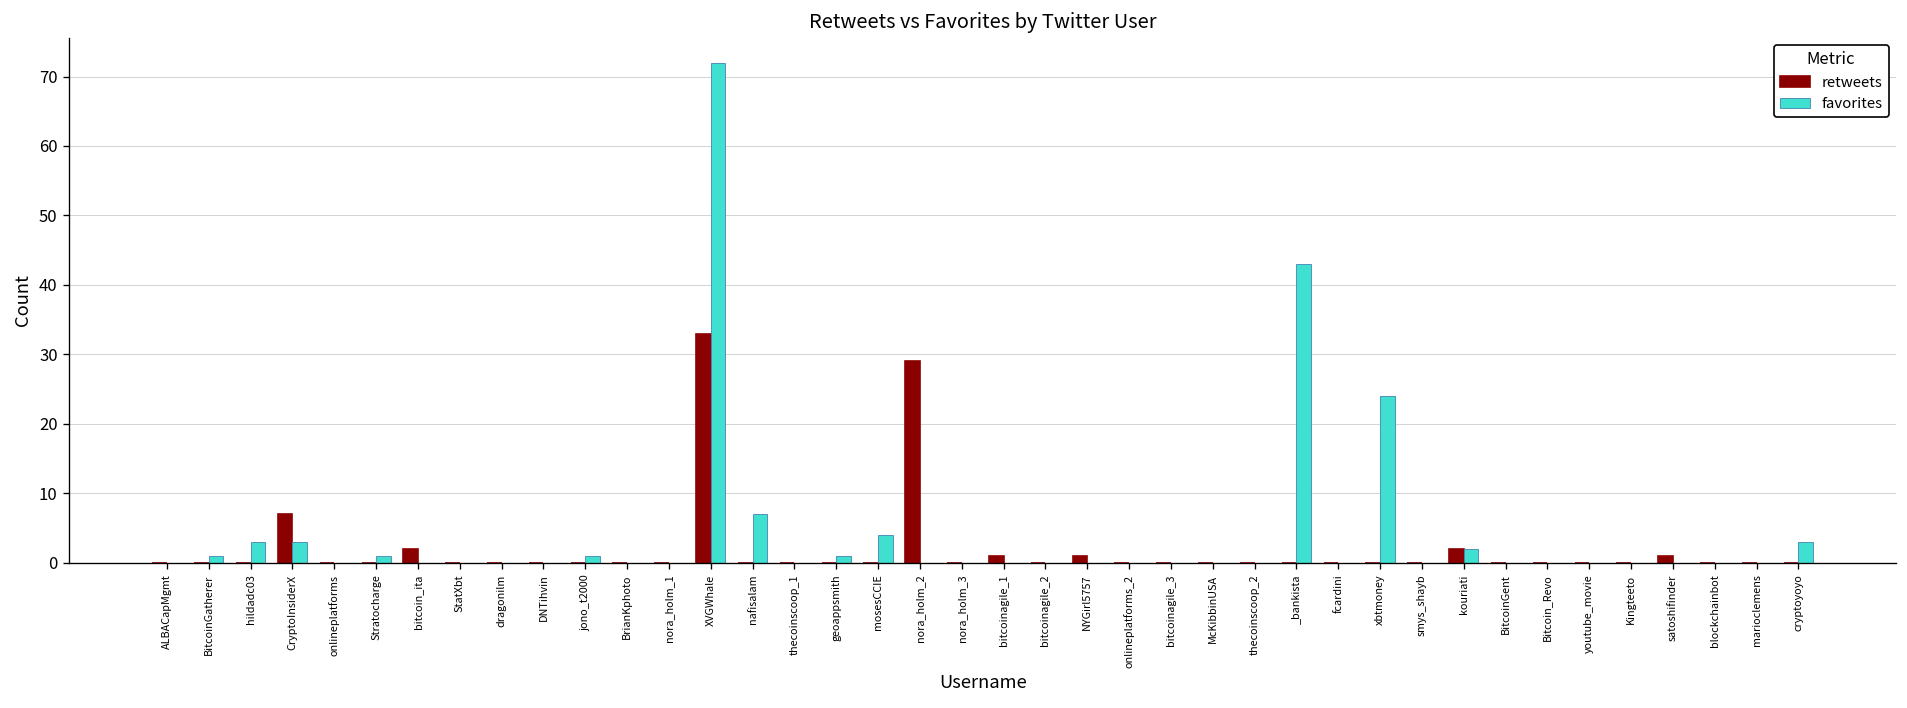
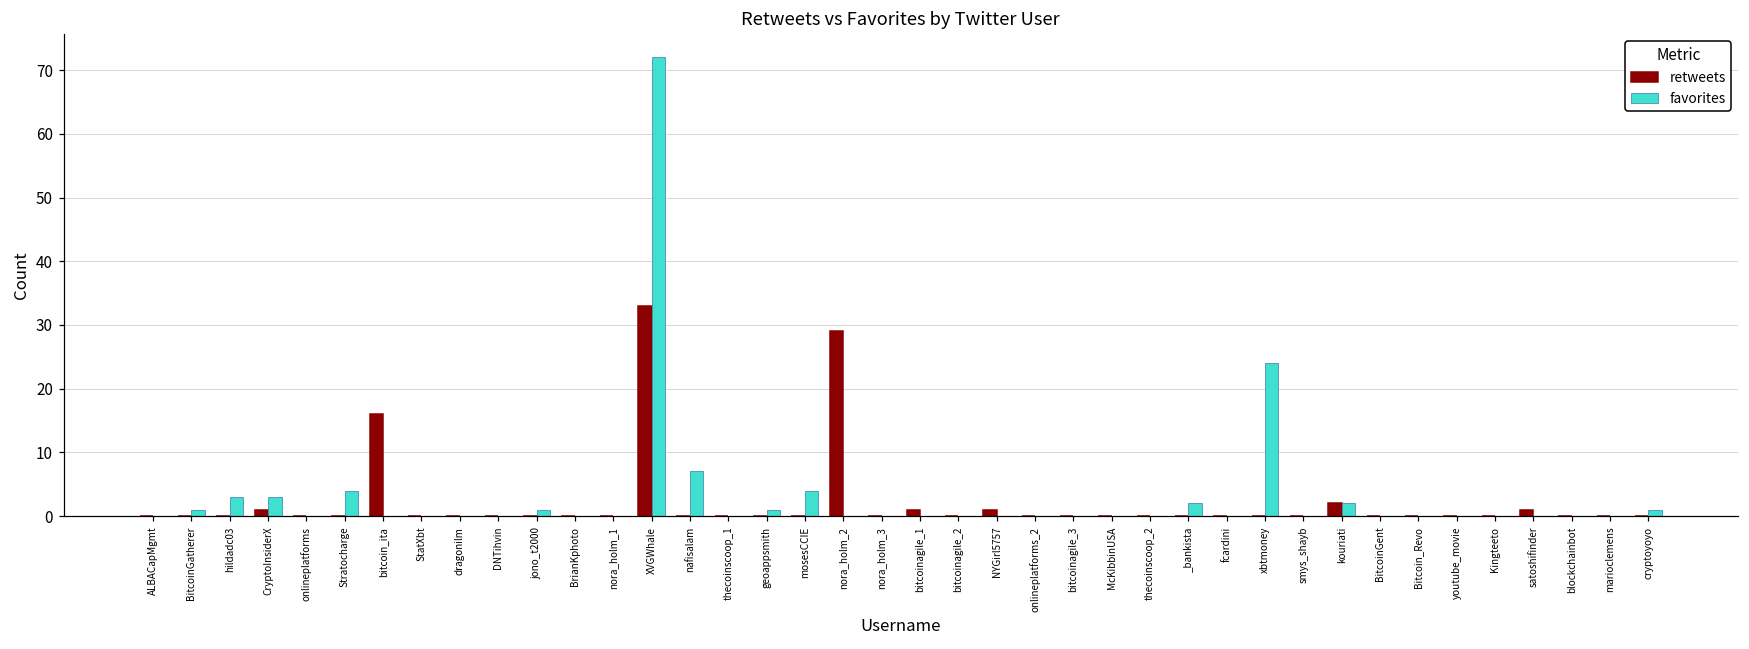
retweets, CryptoInsiderX: 7 -> 1
favorites, Stratocharge: 1 -> 4
retweets, bitcoin_ita: 2 -> 16
favorites, _bankista: 43 -> 2
favorites, cryptoyoyo: 3 -> 1
